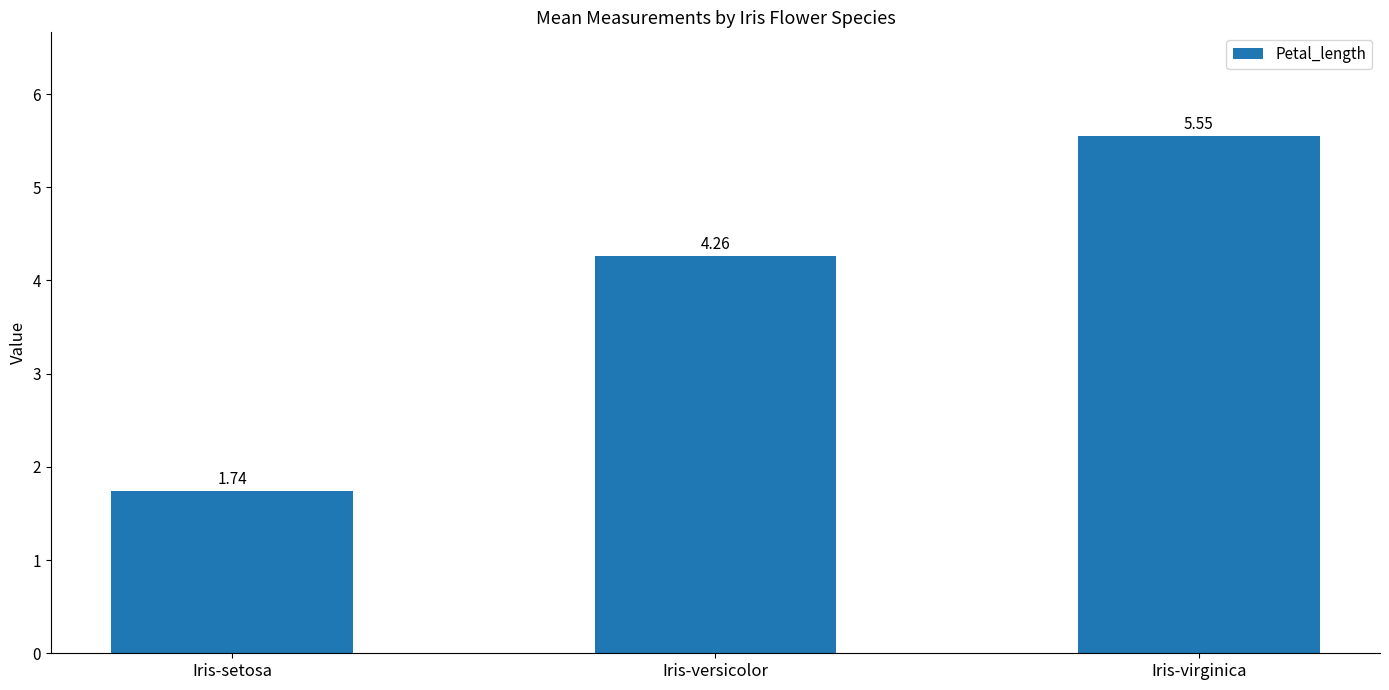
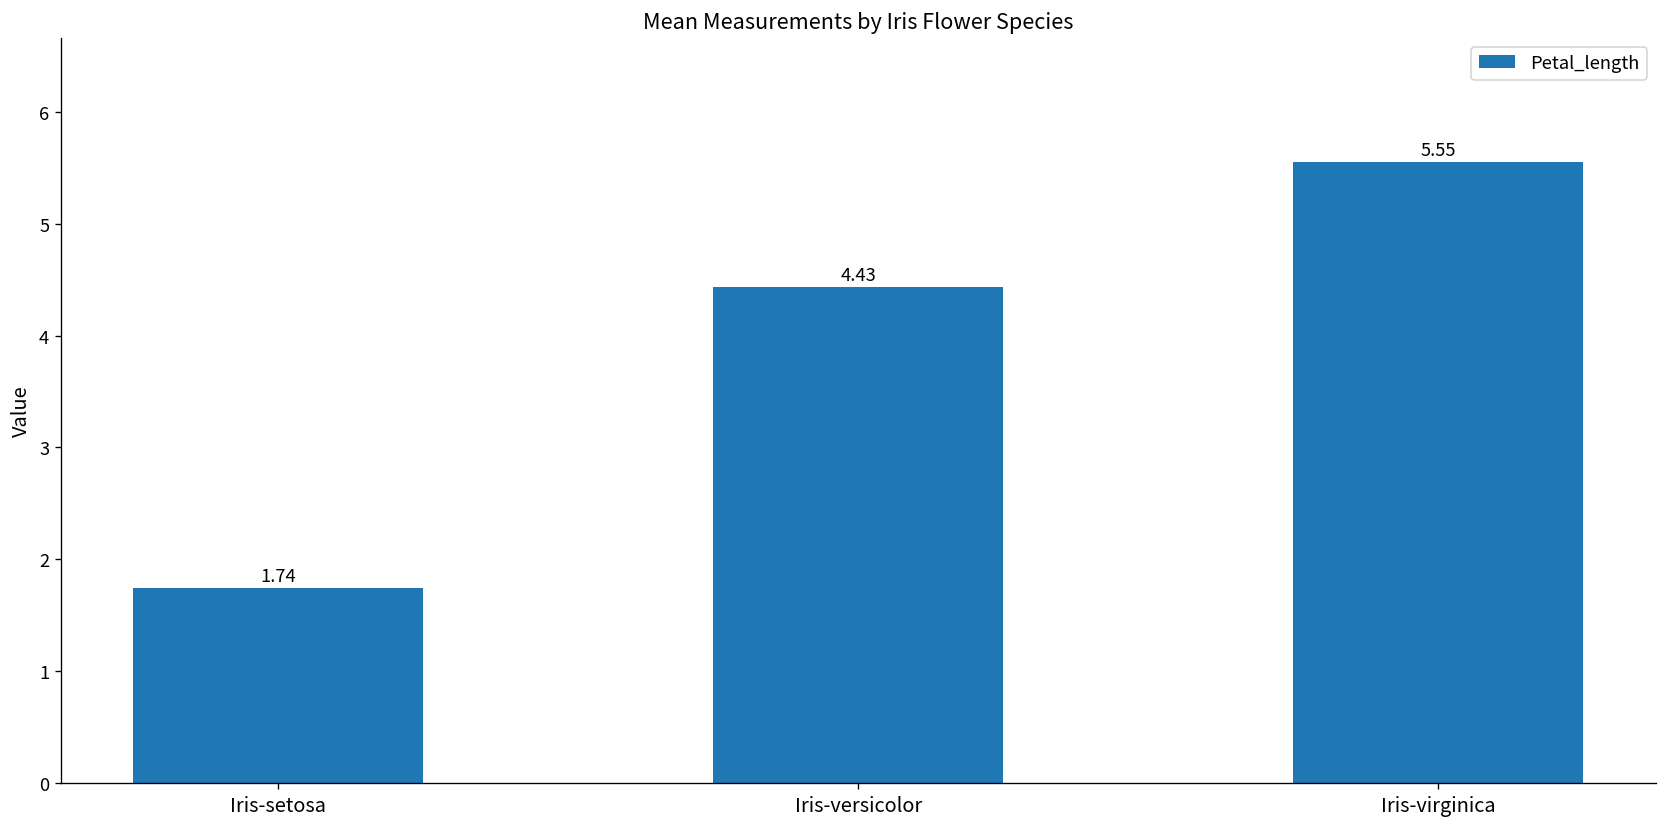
Iris-versicolor: 4.26 -> 4.43
